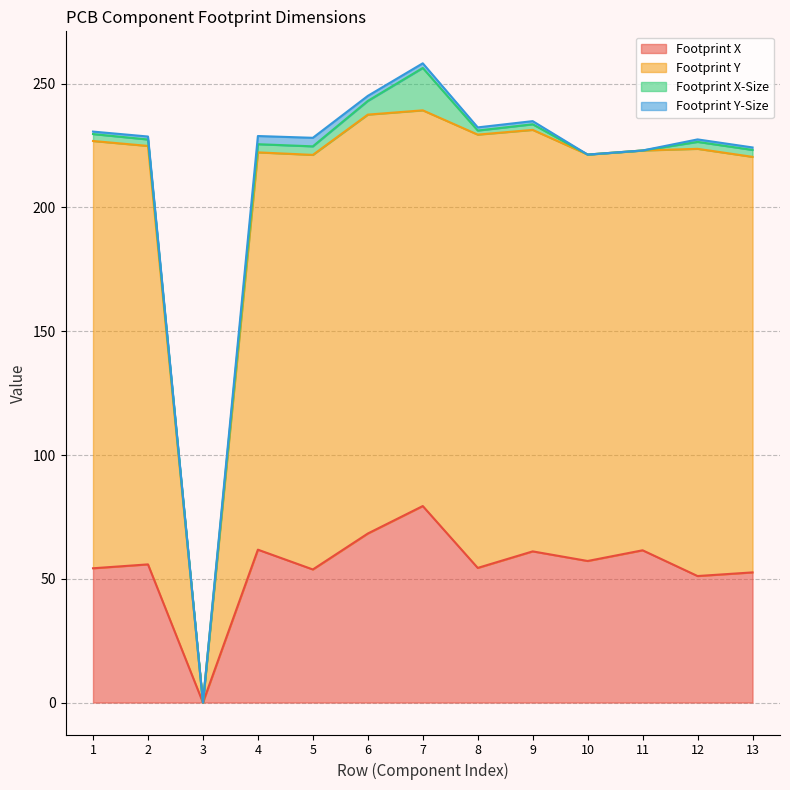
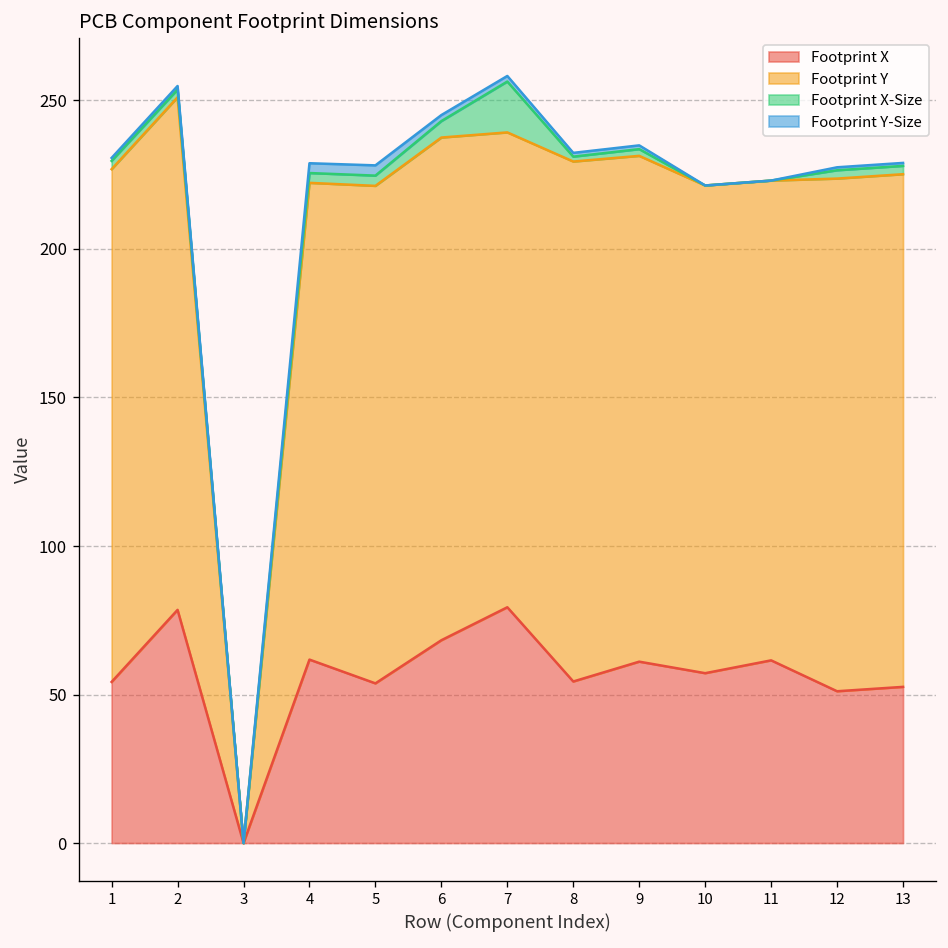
Footprint X, 2: 56 -> 79
Footprint Y, 2: 169 -> 173
Footprint Y, 13: 168 -> 173
